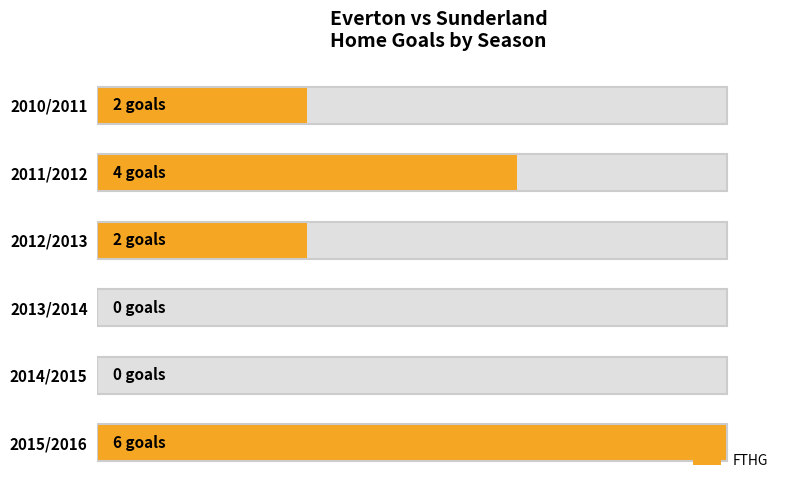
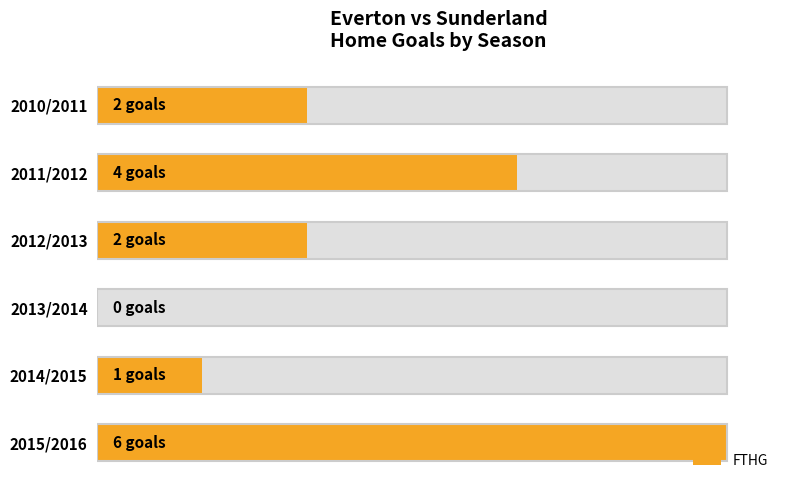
FTHG, 2014/2015: 0 -> 1
